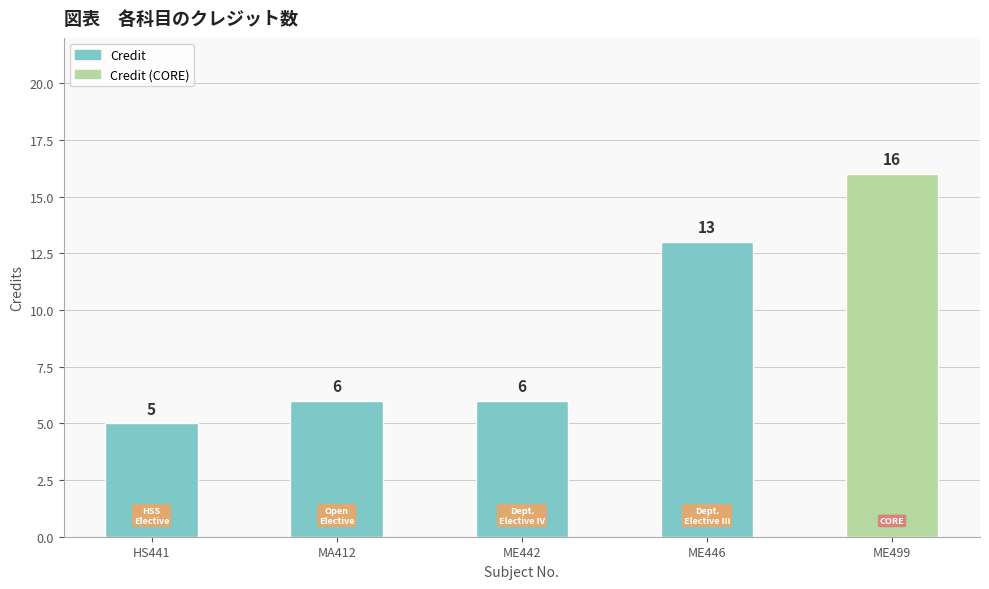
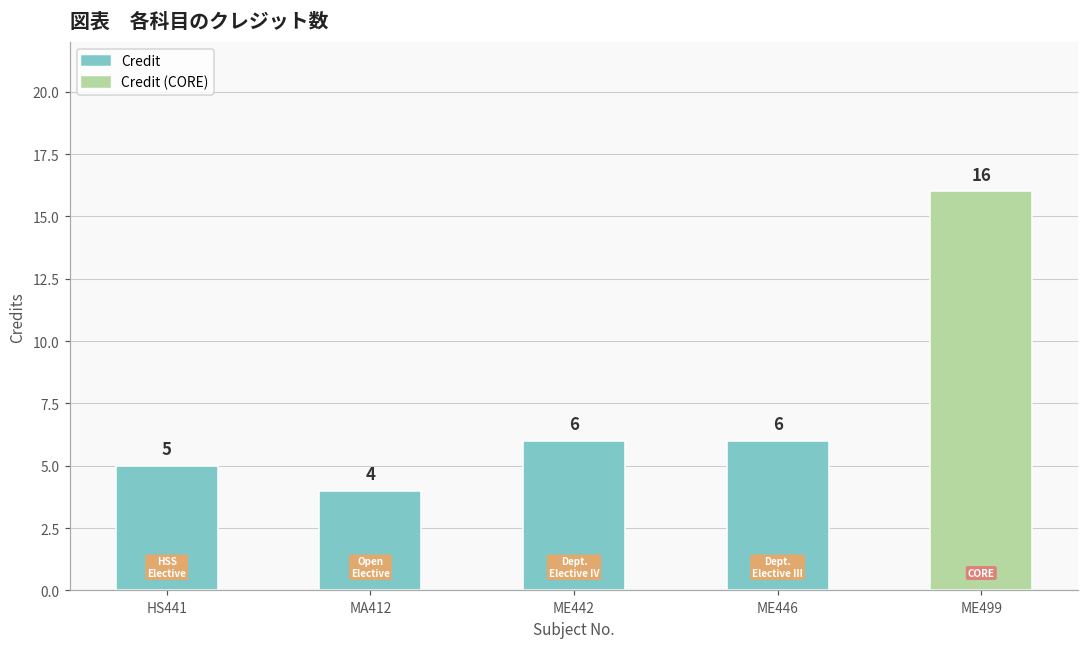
MA412: 6 -> 4
ME446: 13 -> 6
